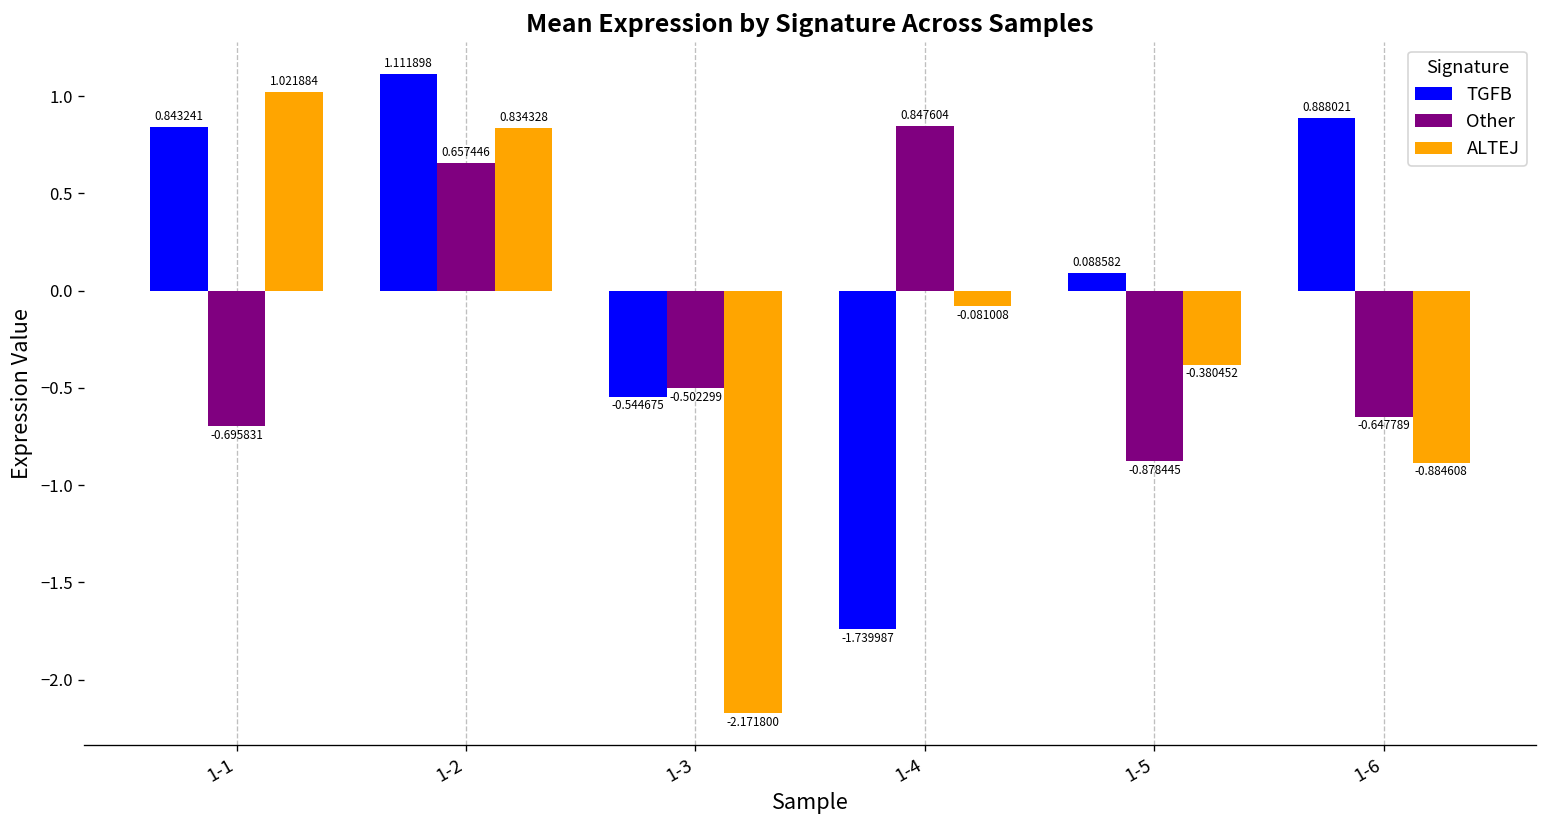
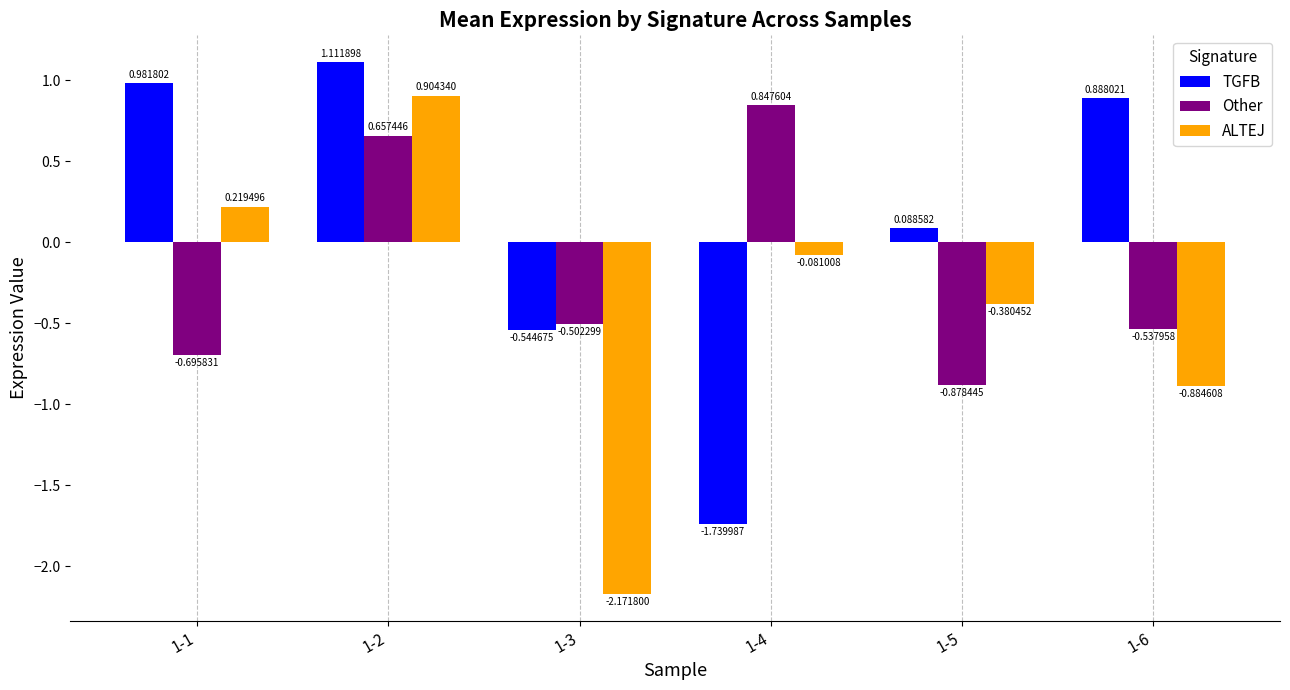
TGFB, 1-1: 0.843241 -> 0.981802
ALTEJ, 1-1: 1.021884 -> 0.219496
ALTEJ, 1-2: 0.834328 -> 0.904340
Other, 1-6: -0.647789 -> -0.537958
